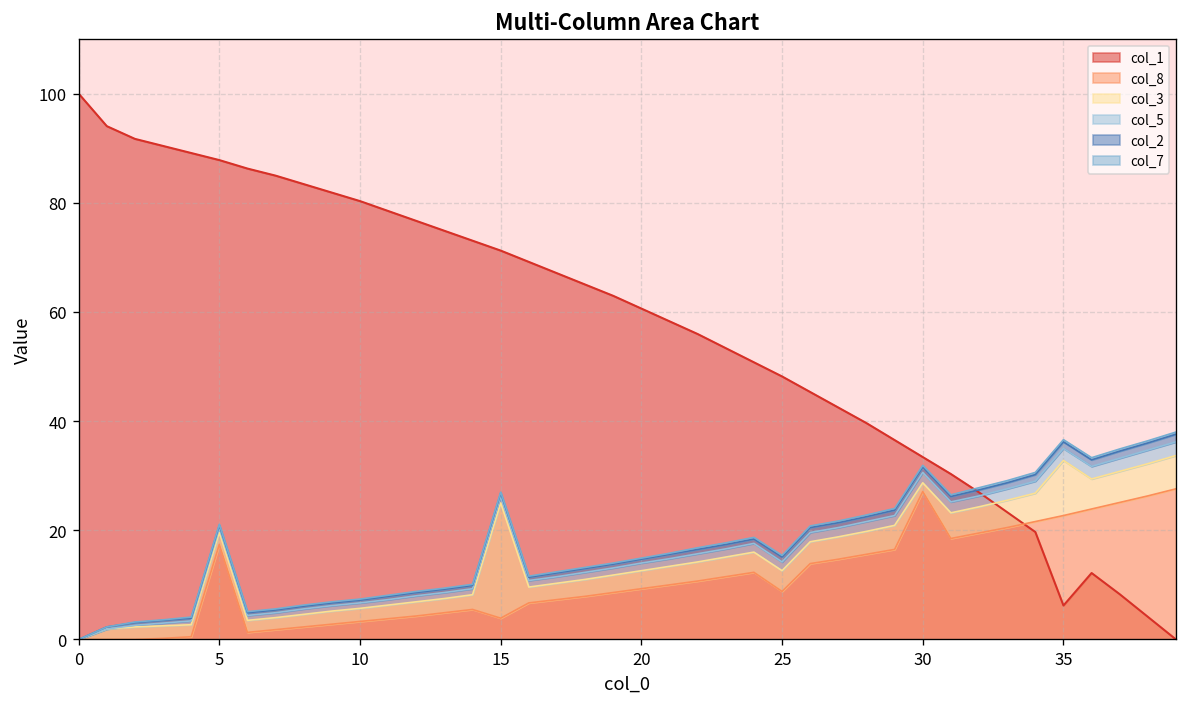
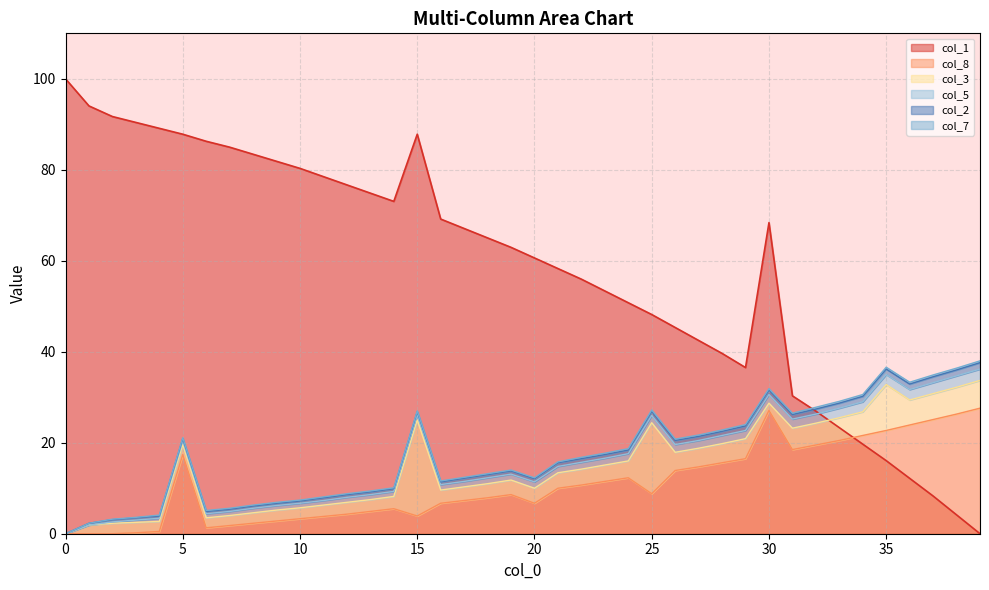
col_1, 15: 71 -> 88
col_8, 20: 9 -> 7
col_3, 25: 4 -> 16
col_1, 30: 33 -> 68
col_1, 35: 6 -> 16
